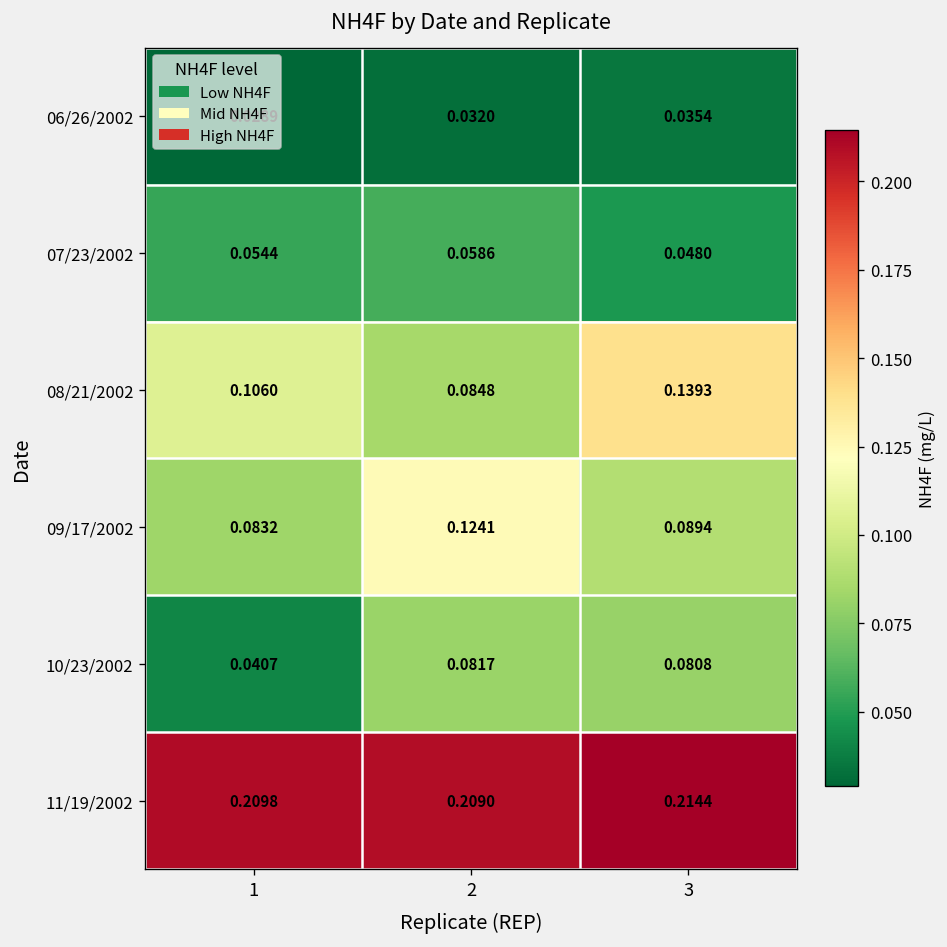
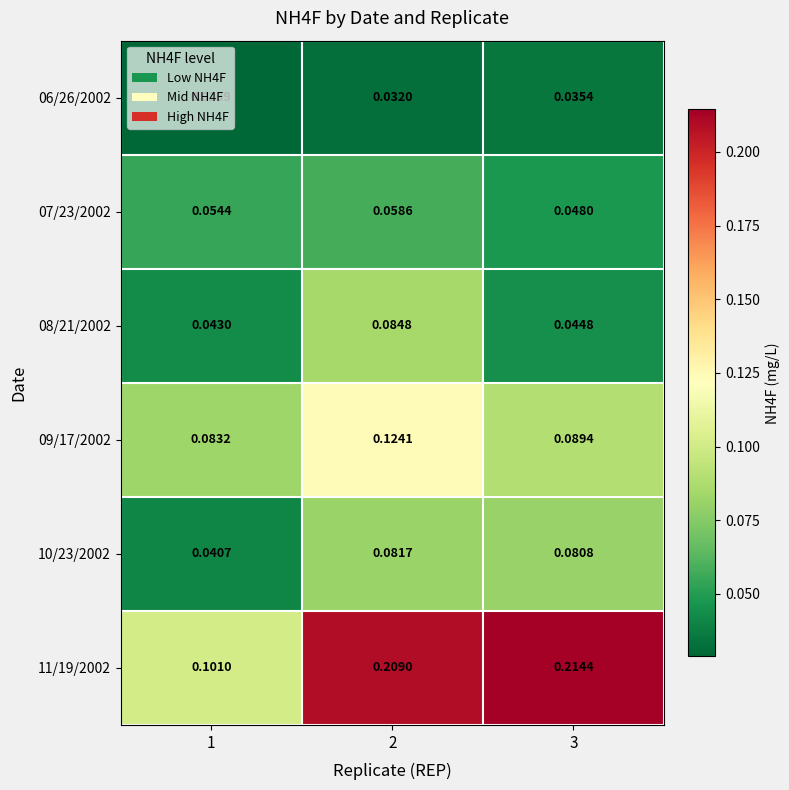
08/21/2002, 1: 0.1060 -> 0.0430
08/21/2002, 3: 0.1393 -> 0.0448
11/19/2002, 1: 0.2098 -> 0.1010
